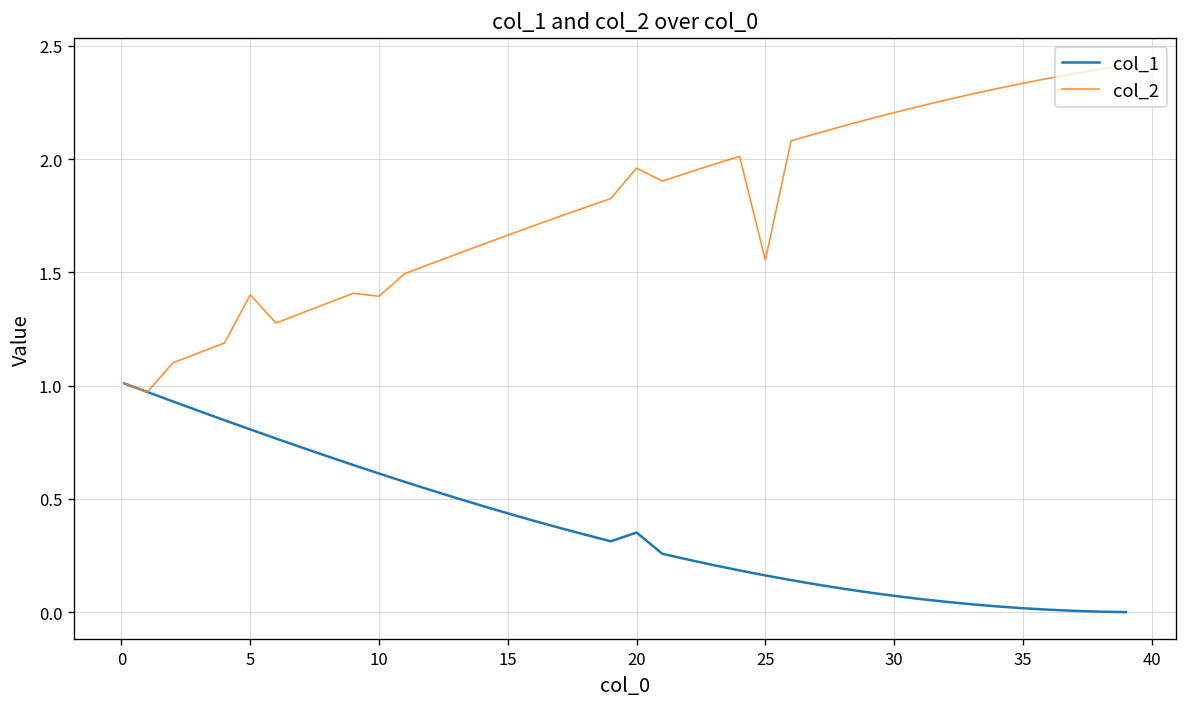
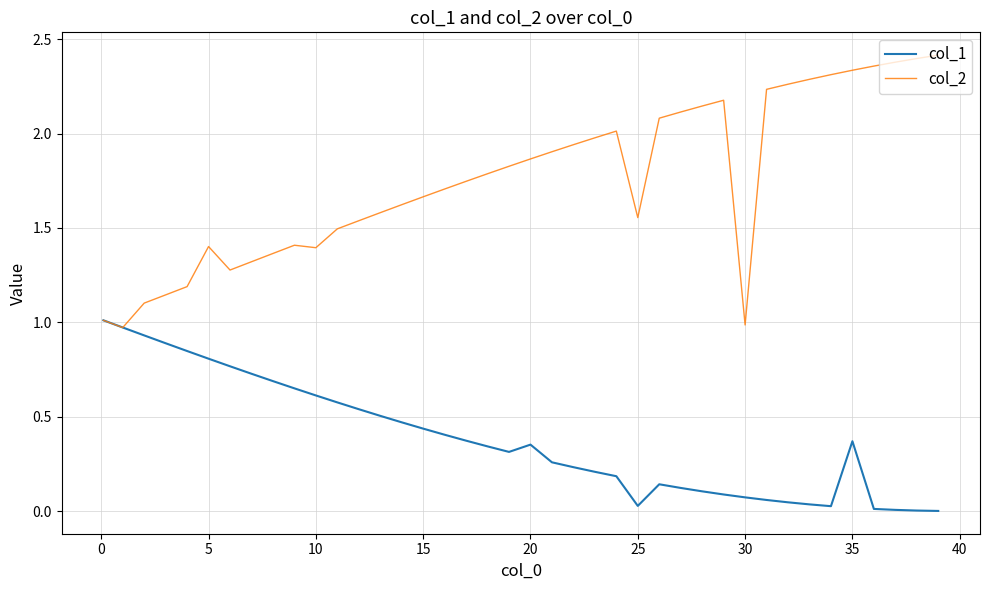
col_2, 20: 1.96 -> 1.87
col_1, 25: 0.16 -> 0.03
col_2, 30: 2.21 -> 0.99
col_1, 35: 0.02 -> 0.37
